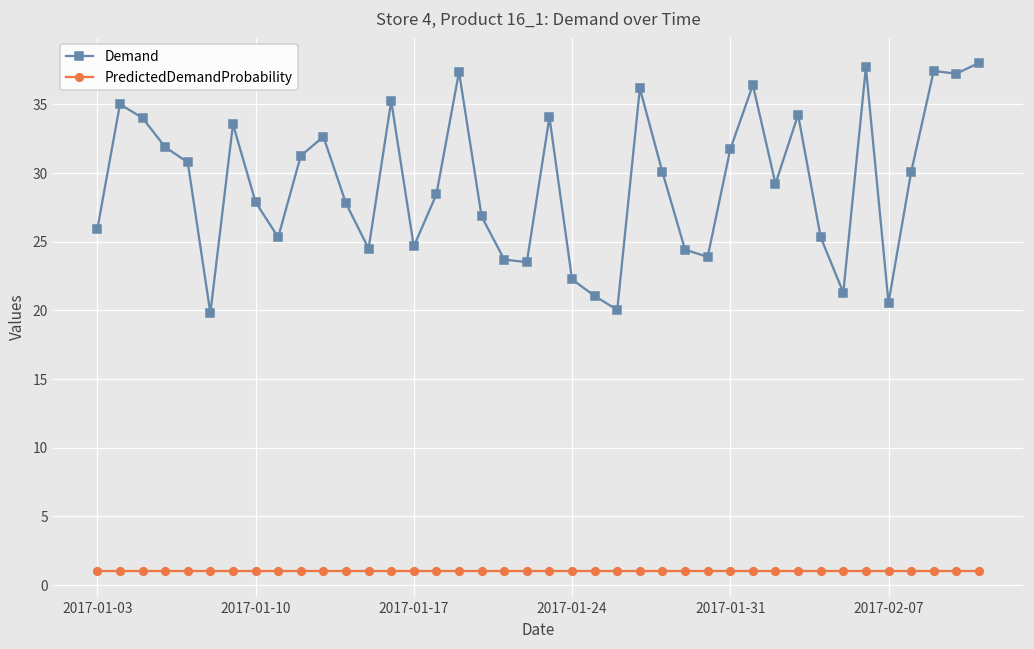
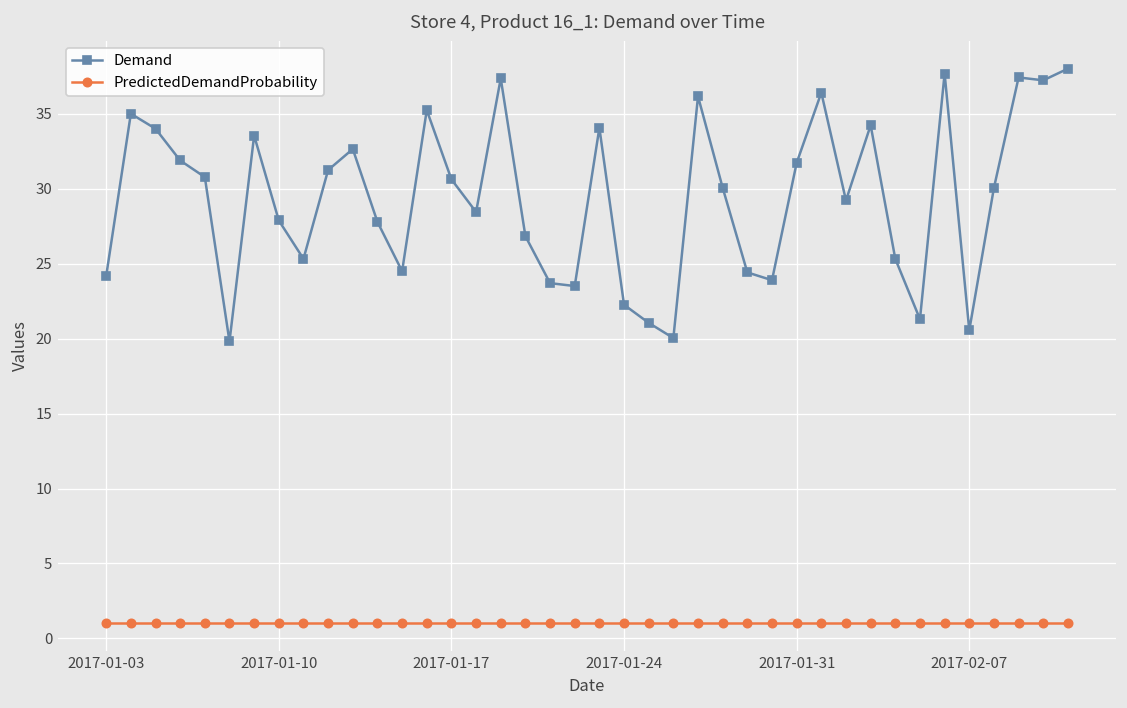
Demand, 2017-01-03: 25.9 -> 24.2
Demand, 2017-01-17: 24.7 -> 30.6
